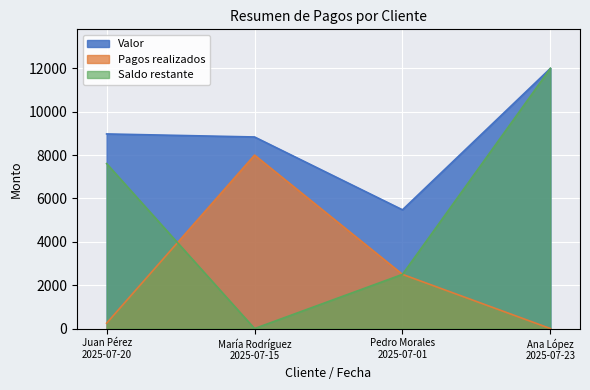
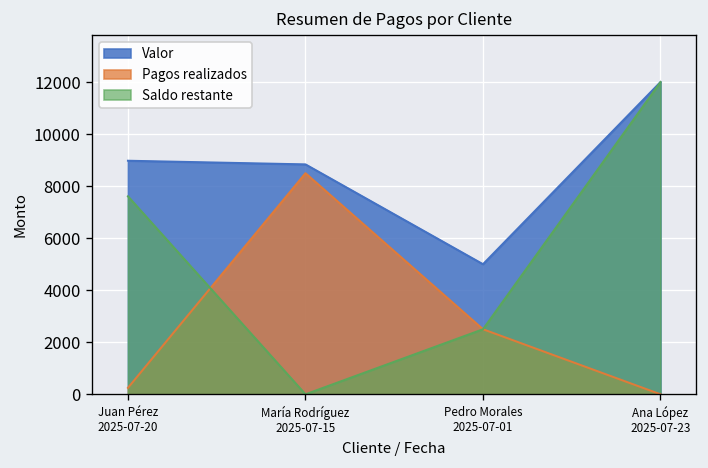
Pagos realizados, María Rodríguez 2025-07-15: 8000 -> 8500
Valor, Pedro Morales 2025-07-01: 5500 -> 5000
